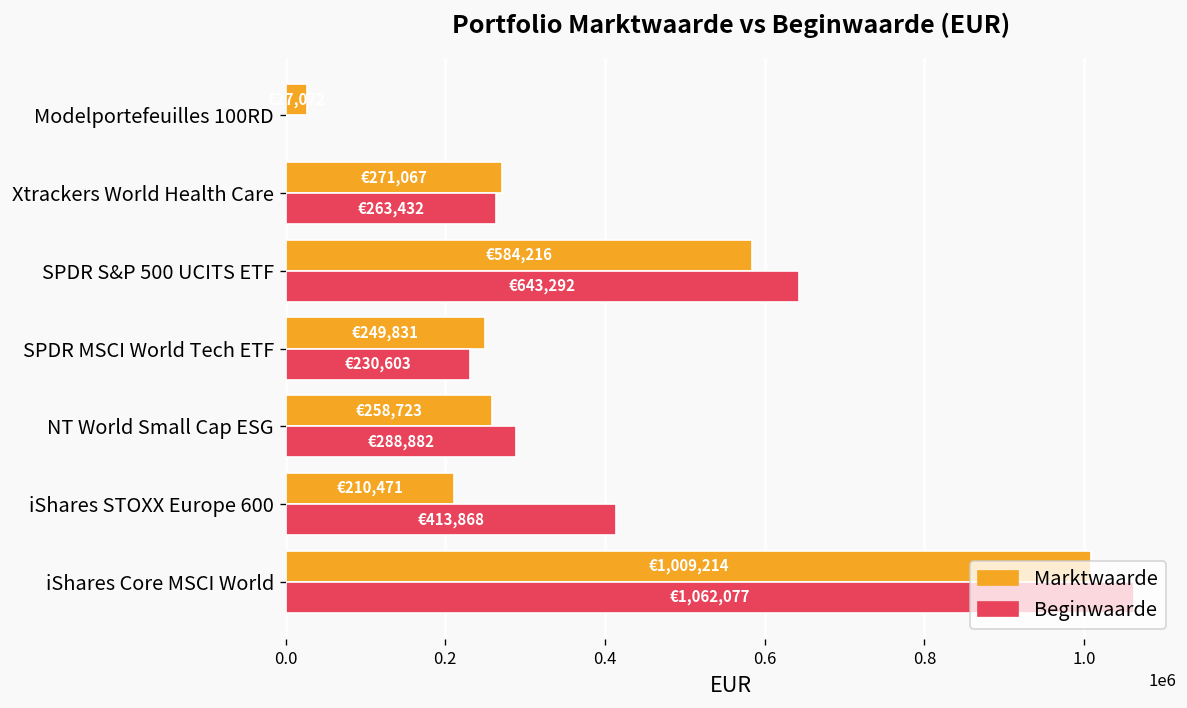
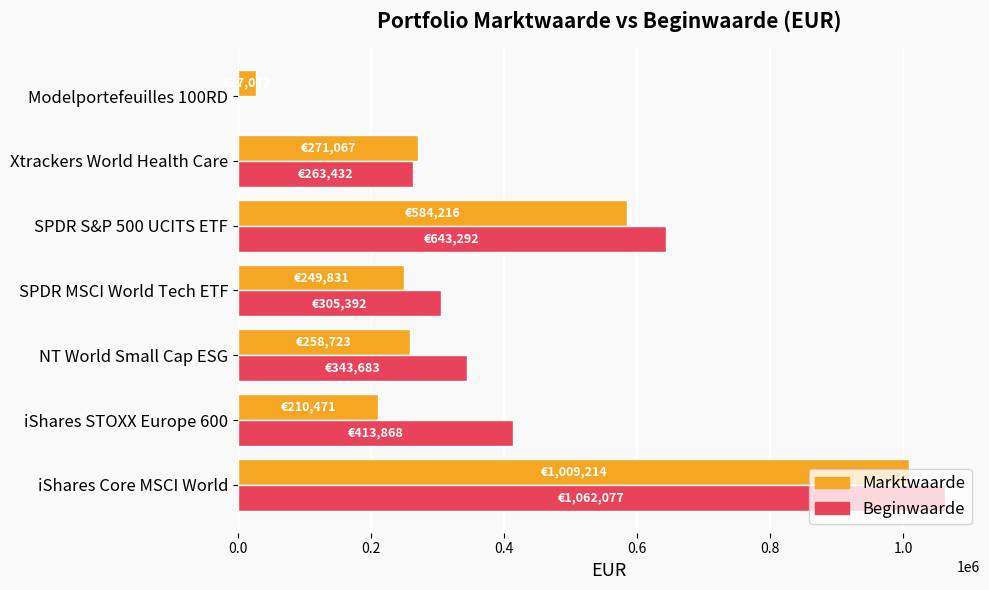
Beginwaarde, SPDR MSCI World Tech ETF: €230,603 -> €305,392
Beginwaarde, NT World Small Cap ESG: €288,882 -> €343,683
